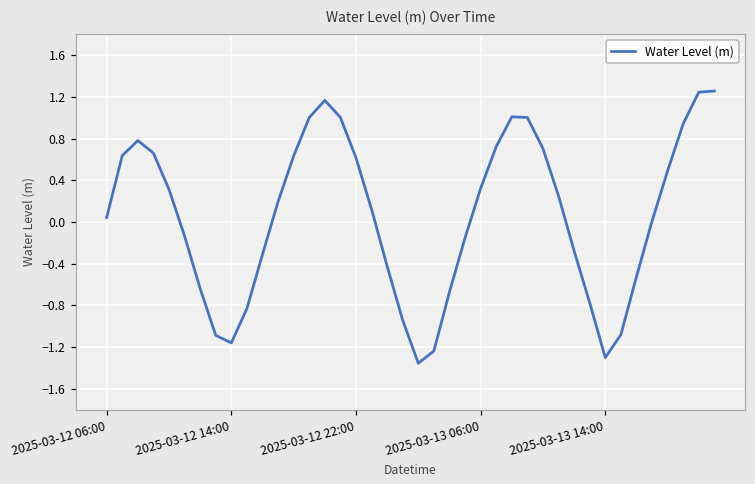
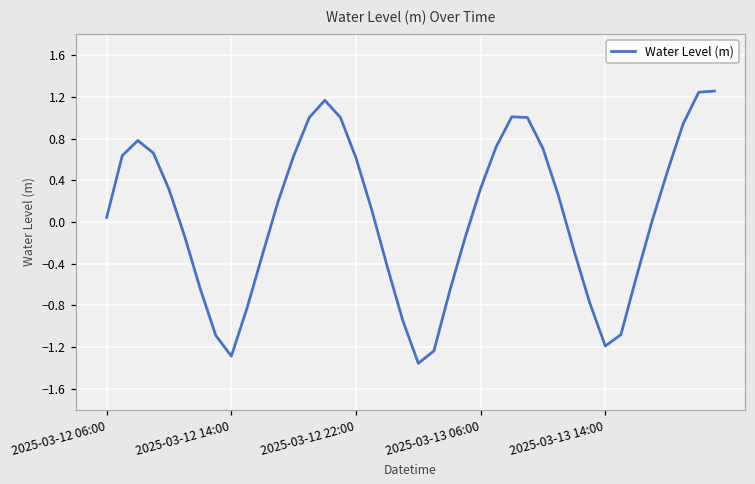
2025-03-12 14:00: -1.2 -> -1.3
2025-03-13 14:00: -1.3 -> -1.2
